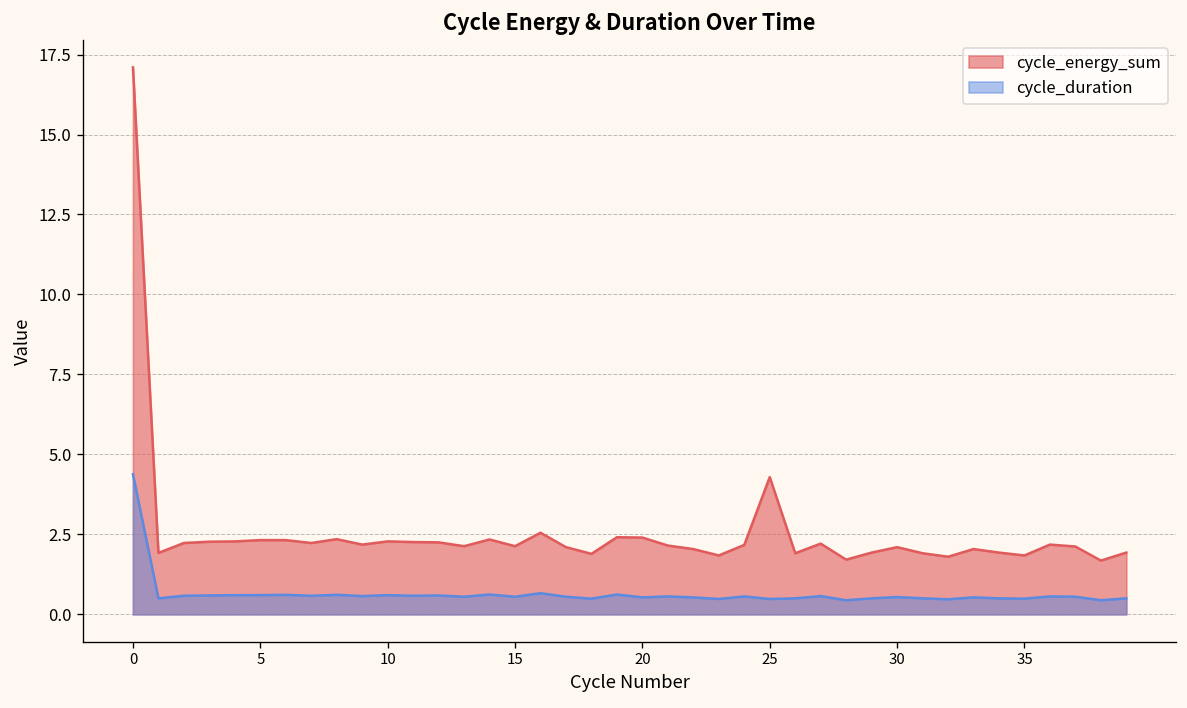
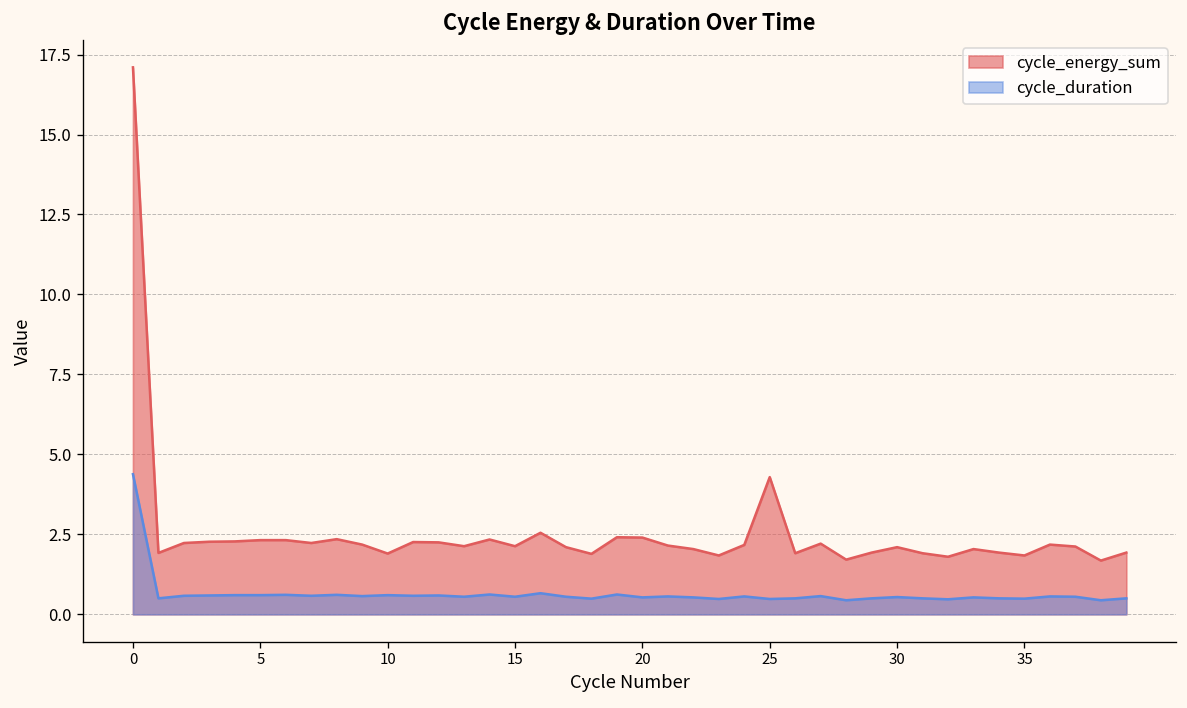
cycle_energy_sum, 10: 2.3 -> 1.9
